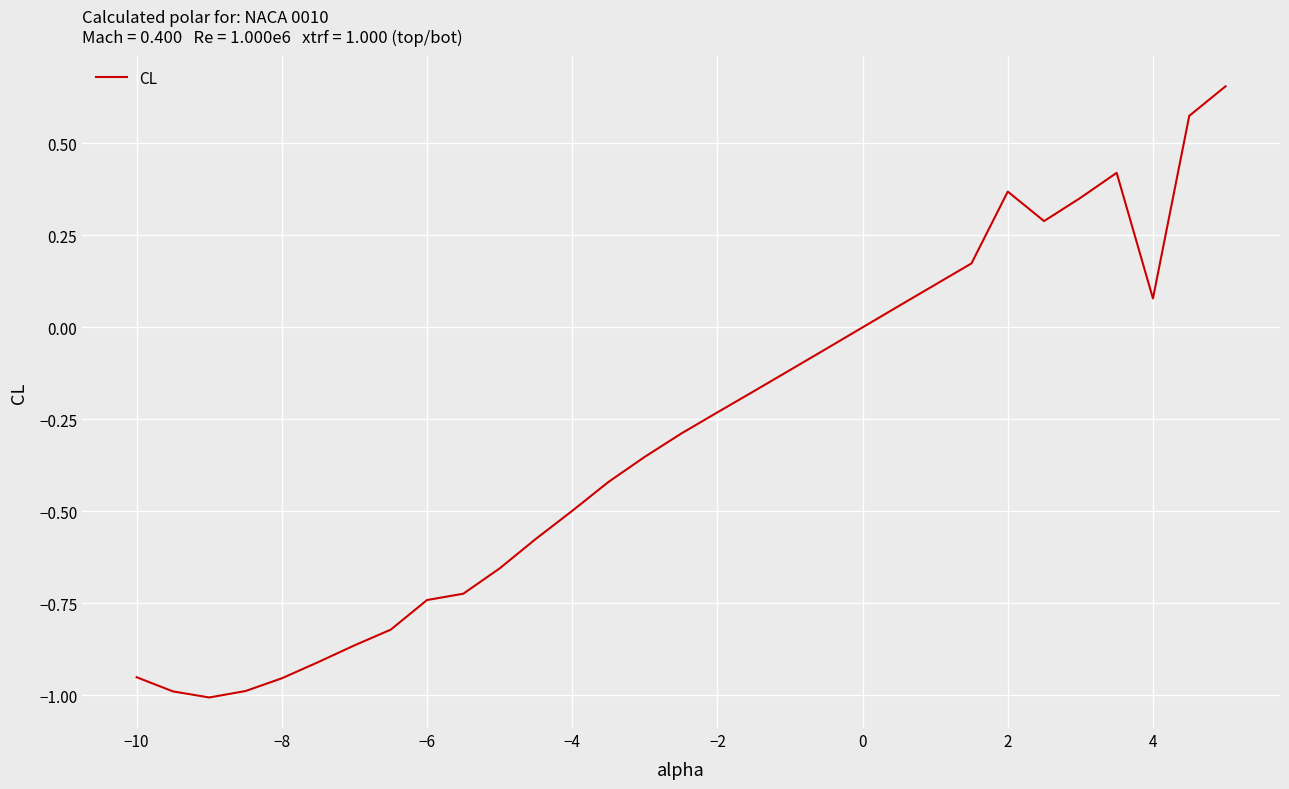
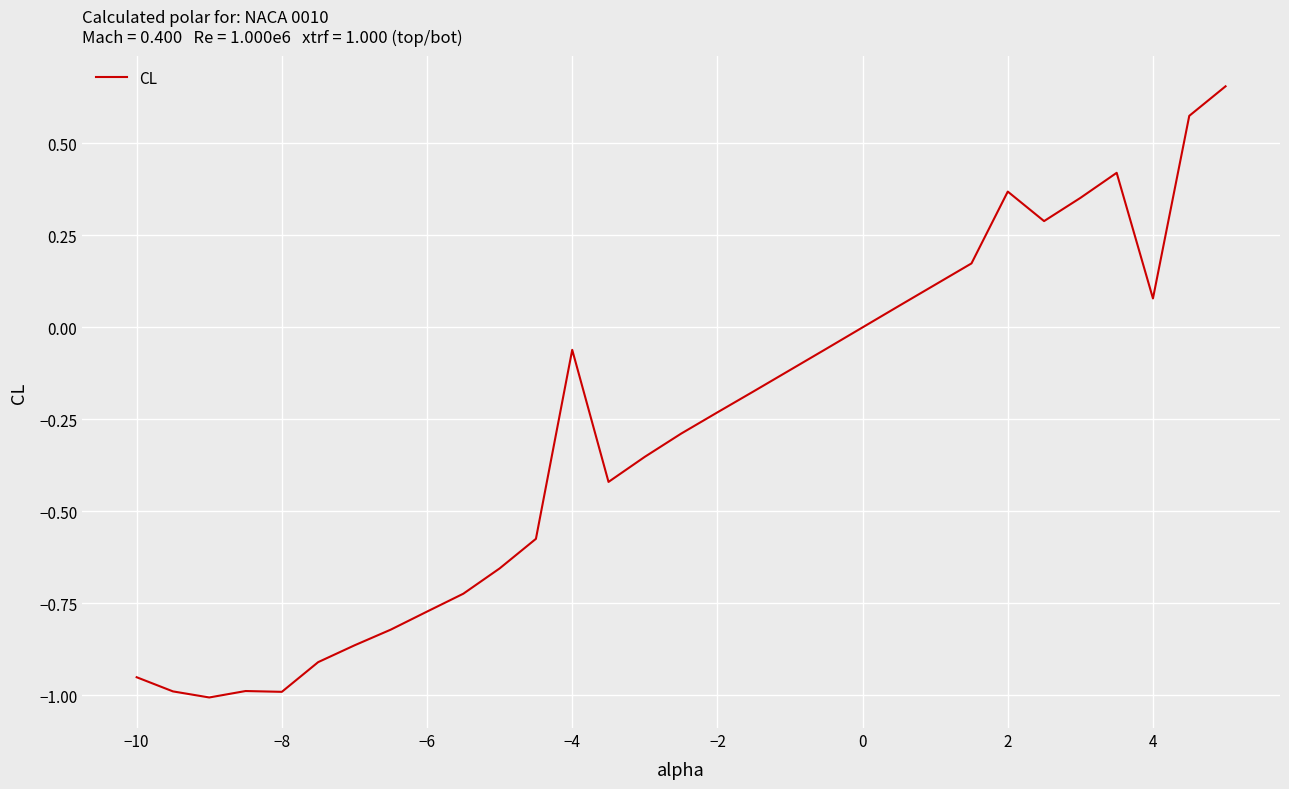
−8: -0.95 -> -0.99
−6: -0.74 -> -0.77
−4: -0.50 -> -0.06
